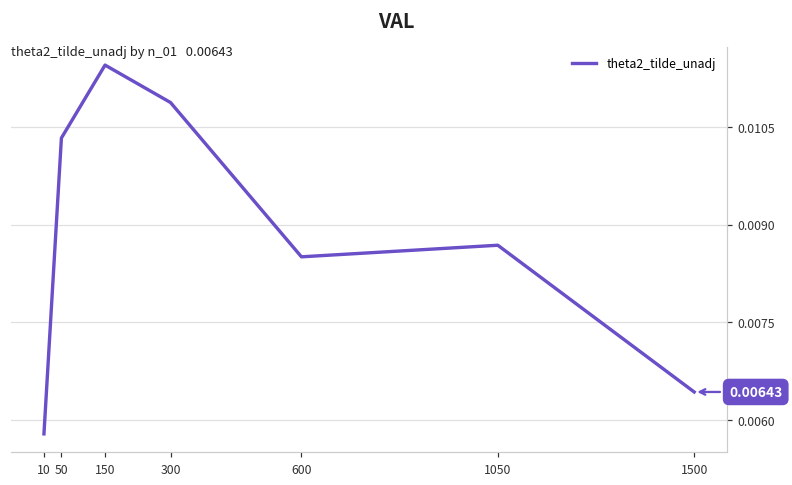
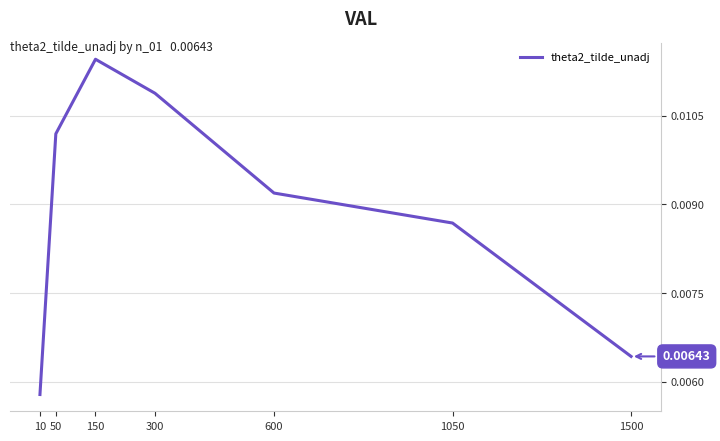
50: 0.0103 -> 0.0102
600: 0.0085 -> 0.0092
